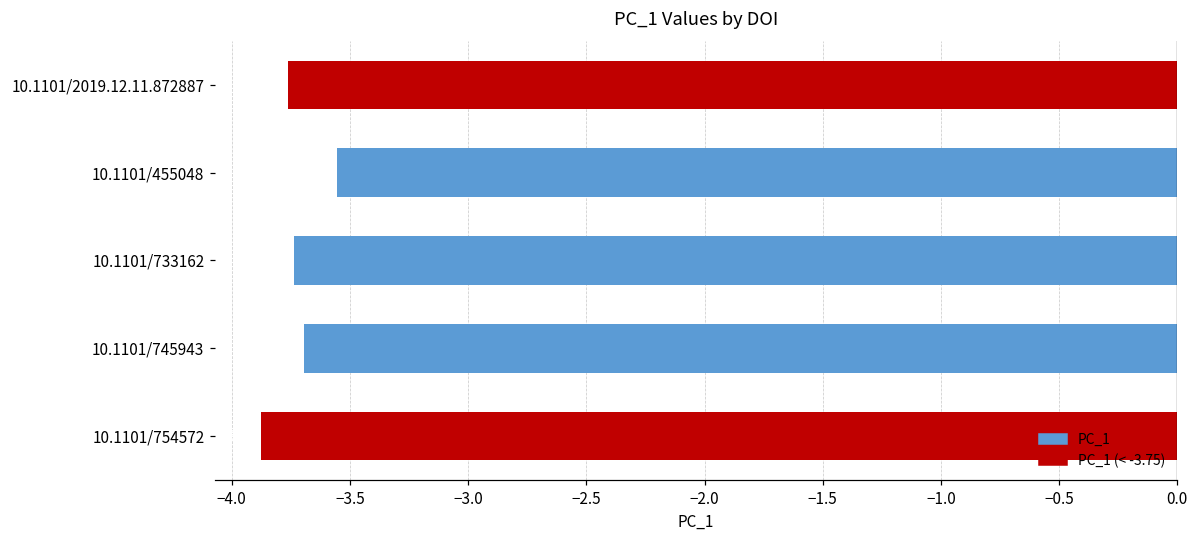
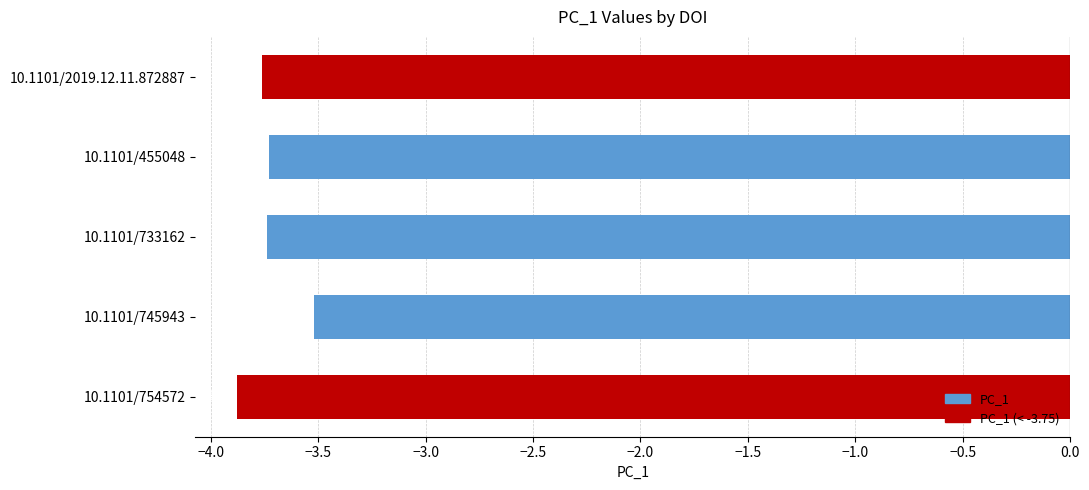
10.1101/455048: -3.56 -> -3.73
10.1101/745943: -3.69 -> -3.52
